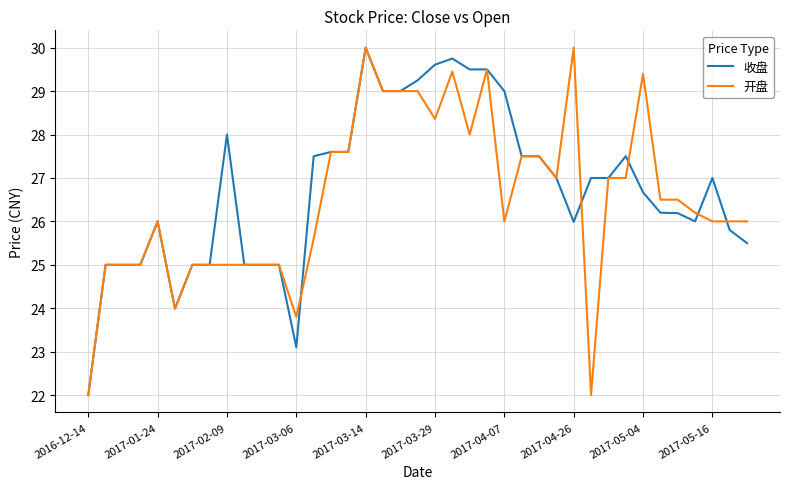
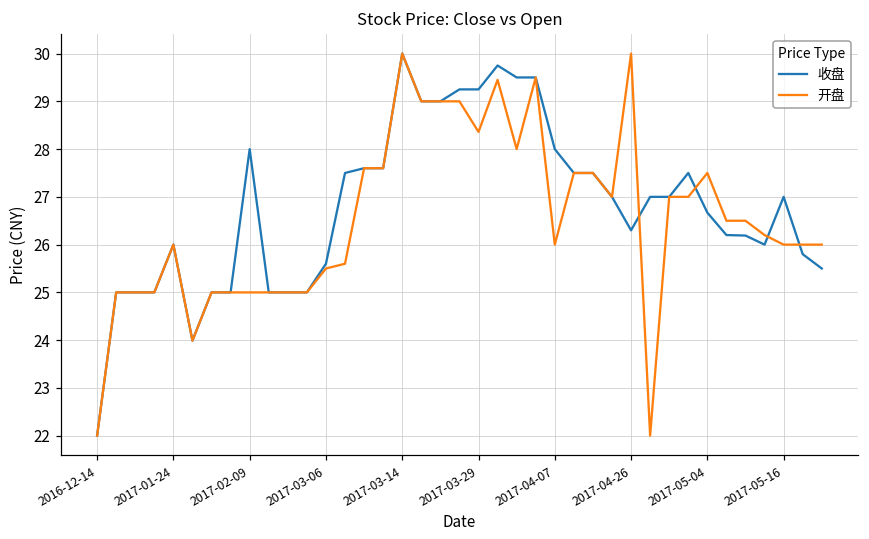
收盘, 2017-03-06: 23.1 -> 25.6
开盘, 2017-03-06: 23.8 -> 25.5
收盘, 2017-03-29: 29.6 -> 29.3
收盘, 2017-04-07: 29 -> 28
收盘, 2017-04-26: 26.0 -> 26.3
开盘, 2017-05-04: 29.4 -> 27.5
